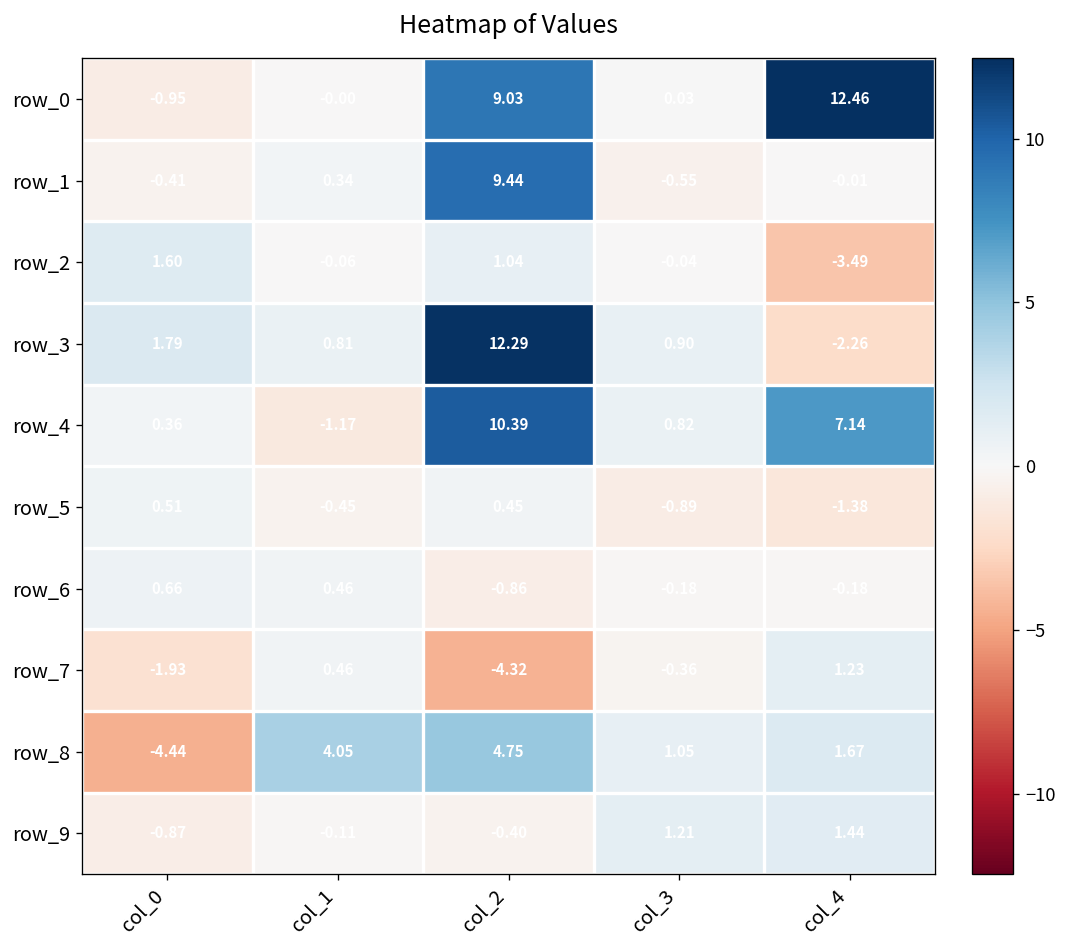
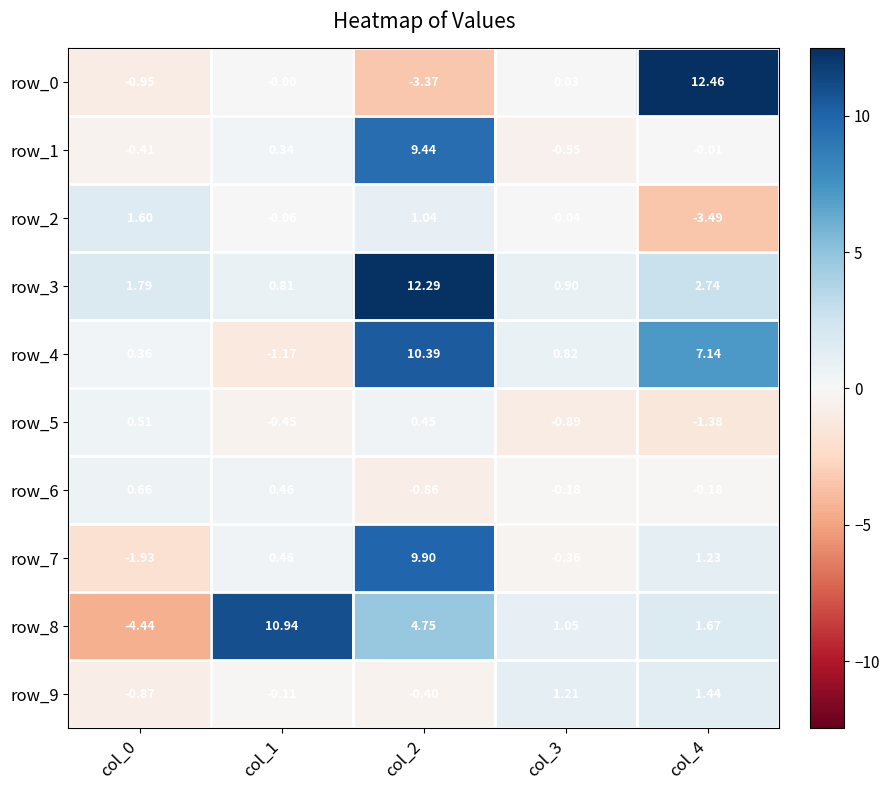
row_0, col_2: 9.03 -> -3.37
row_3, col_4: -2.26 -> 2.74
row_7, col_2: -4.32 -> 9.90
row_8, col_1: 4.05 -> 10.94
